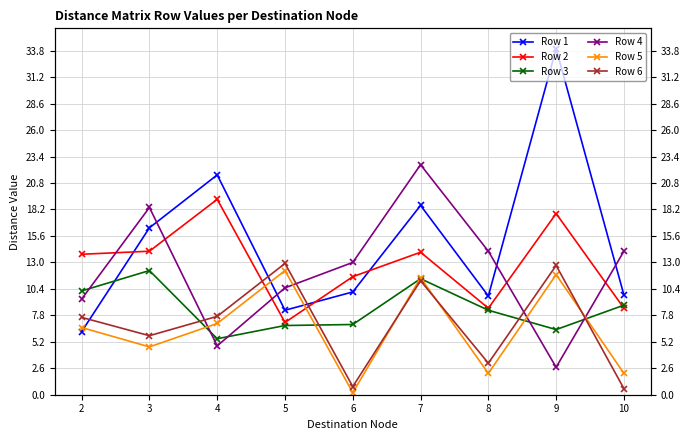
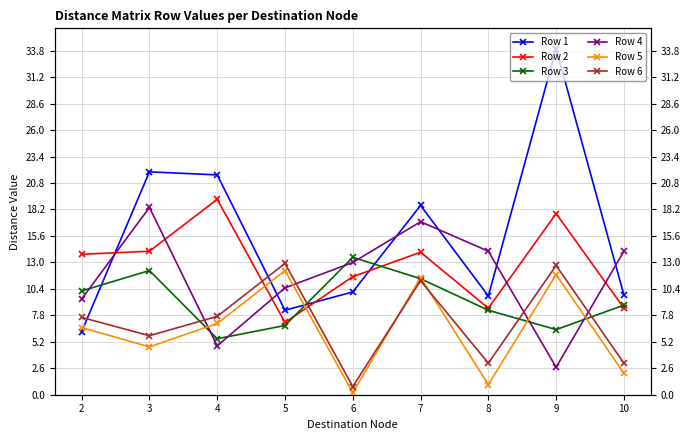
Row 1, 3: 16.4 -> 21.9
Row 3, 6: 6.9 -> 13.5
Row 4, 7: 22.6 -> 17.0
Row 5, 8: 2.1 -> 1.0
Row 6, 10: 0.6 -> 3.1
